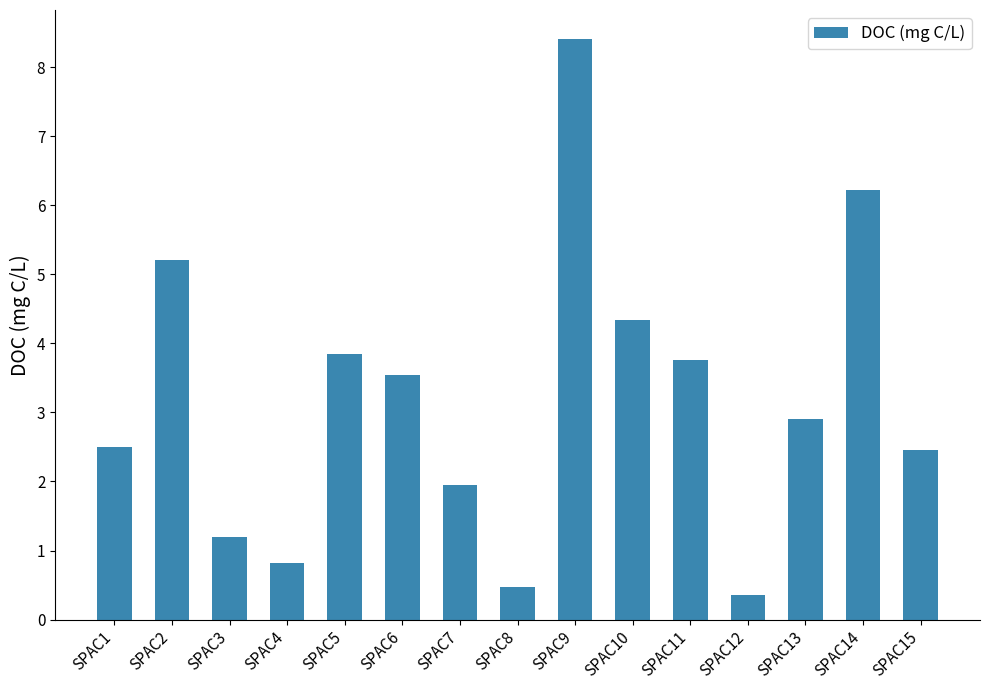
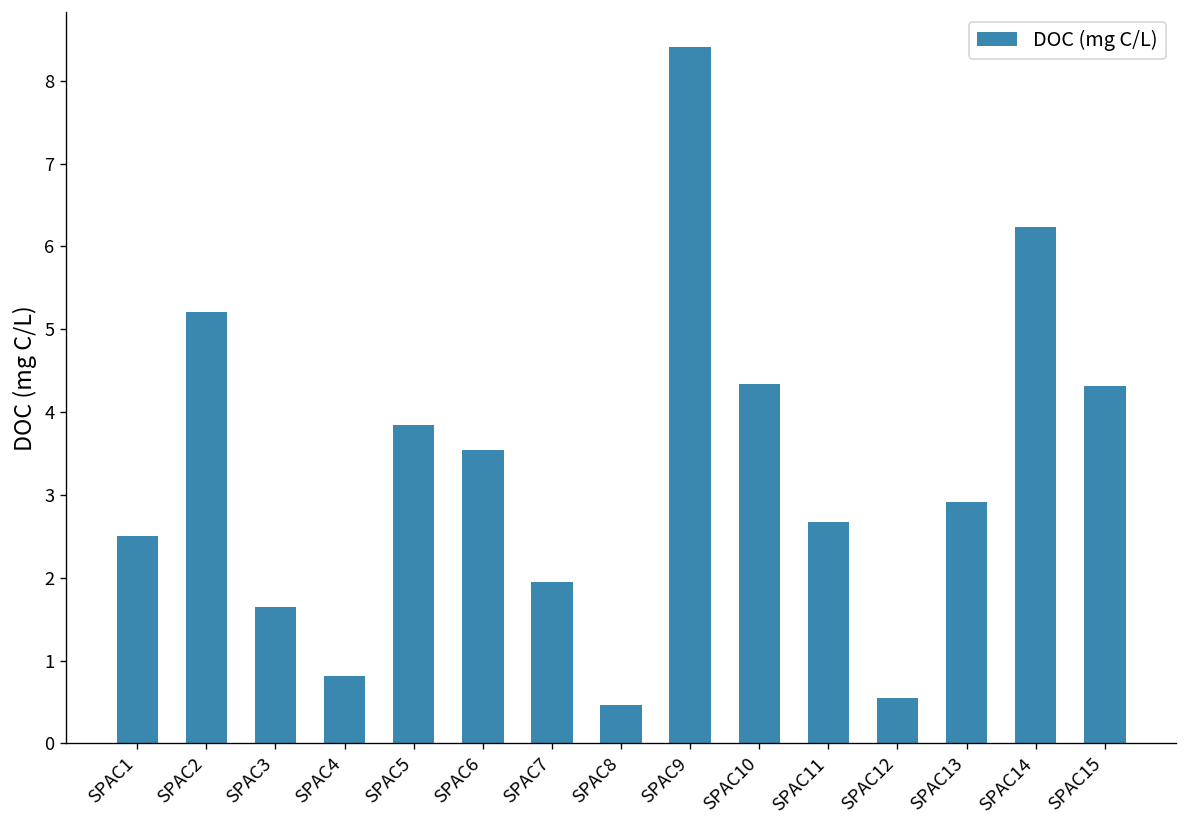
SPAC3: 1.2 -> 1.7
SPAC11: 3.8 -> 2.7
SPAC12: 0.4 -> 0.6
SPAC15: 2.5 -> 4.3
